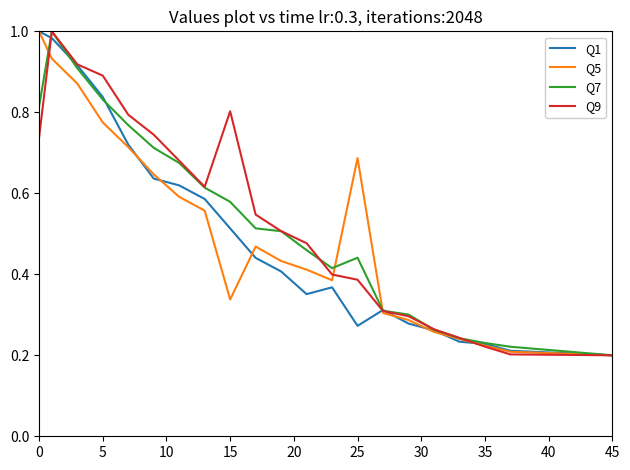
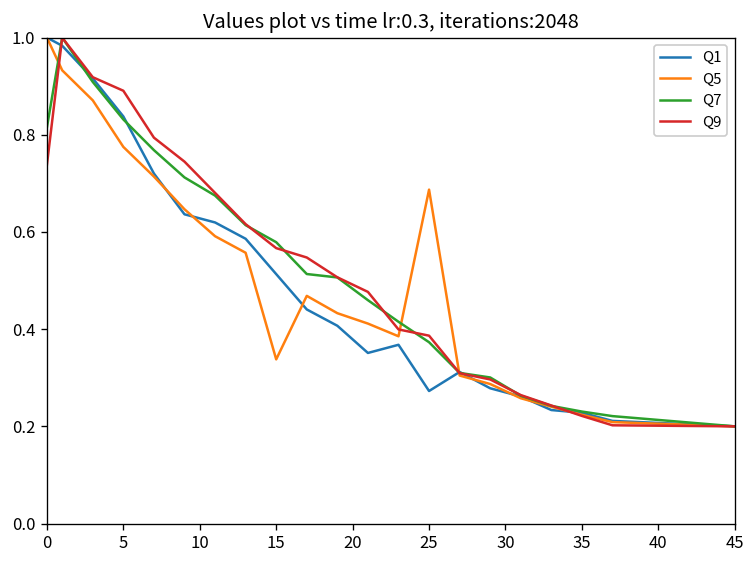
Q9, 15: 0.80 -> 0.57
Q7, 25: 0.44 -> 0.37
